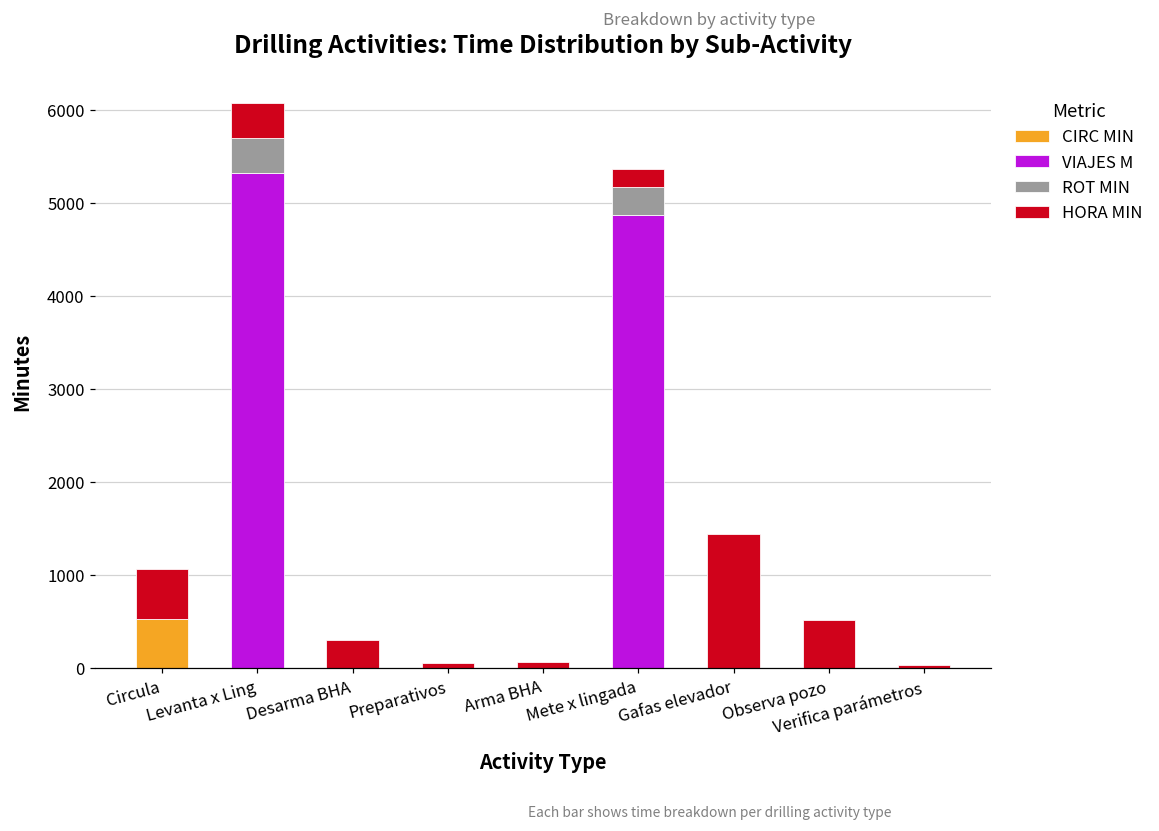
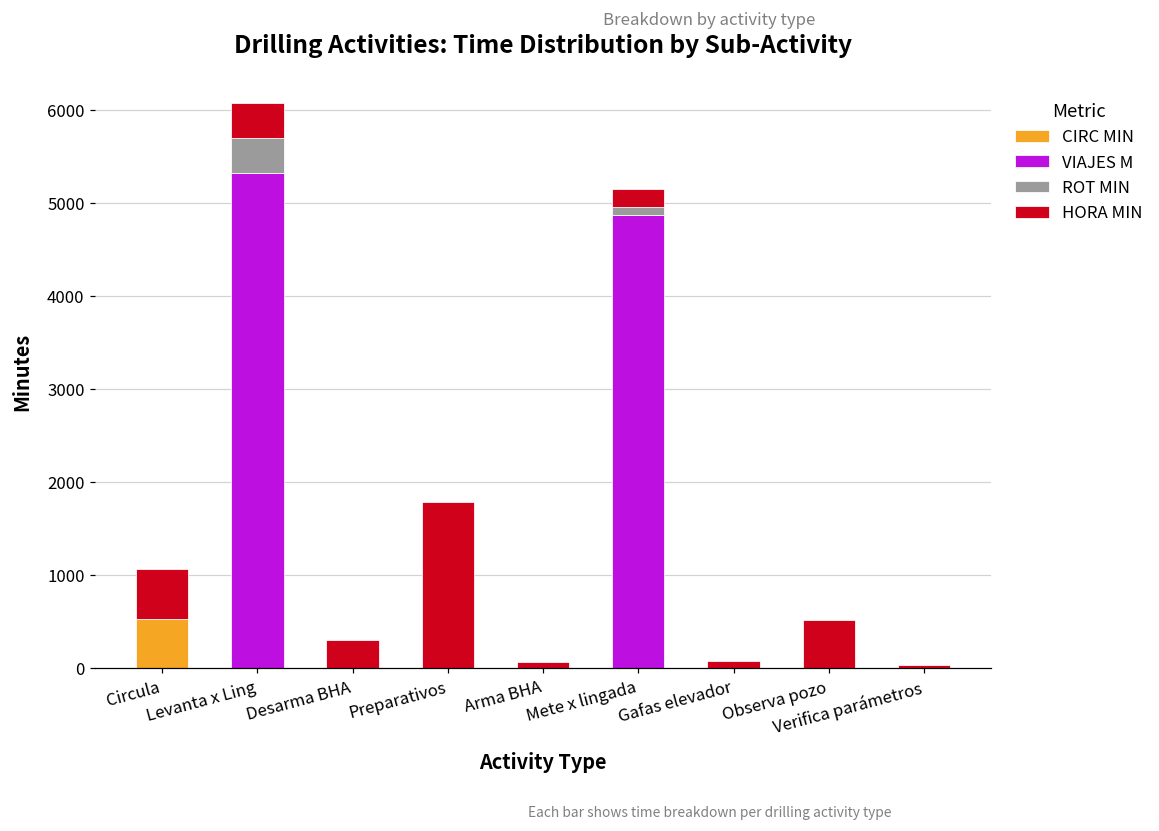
HORA MIN, Preparativos: 100 -> 1800
ROT MIN, Mete x lingada: 300 -> 100
HORA MIN, Gafas elevador: 1400 -> 100
